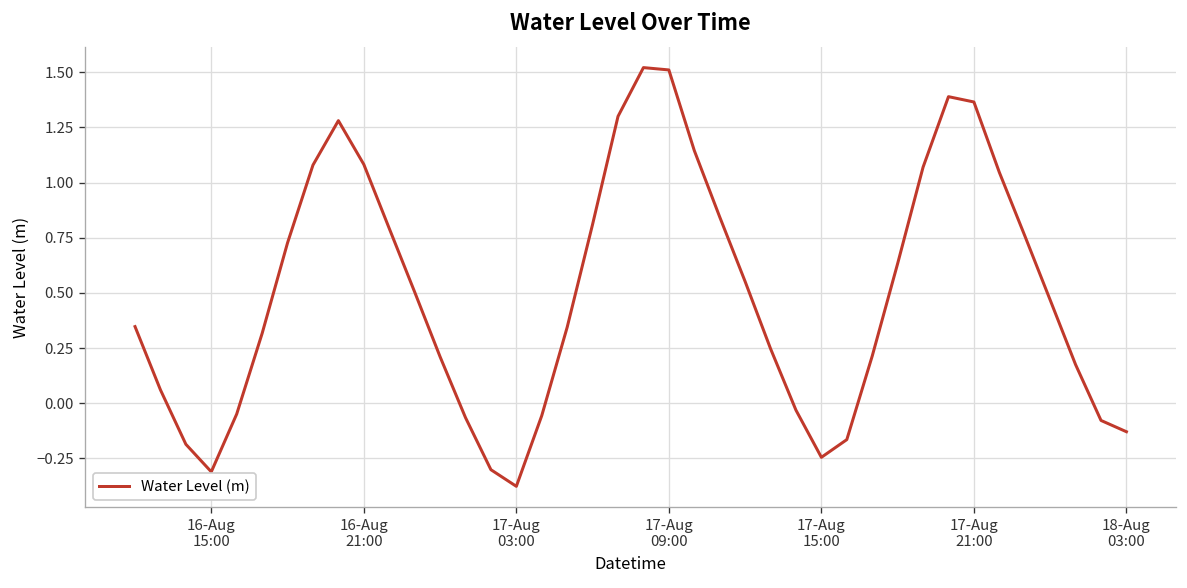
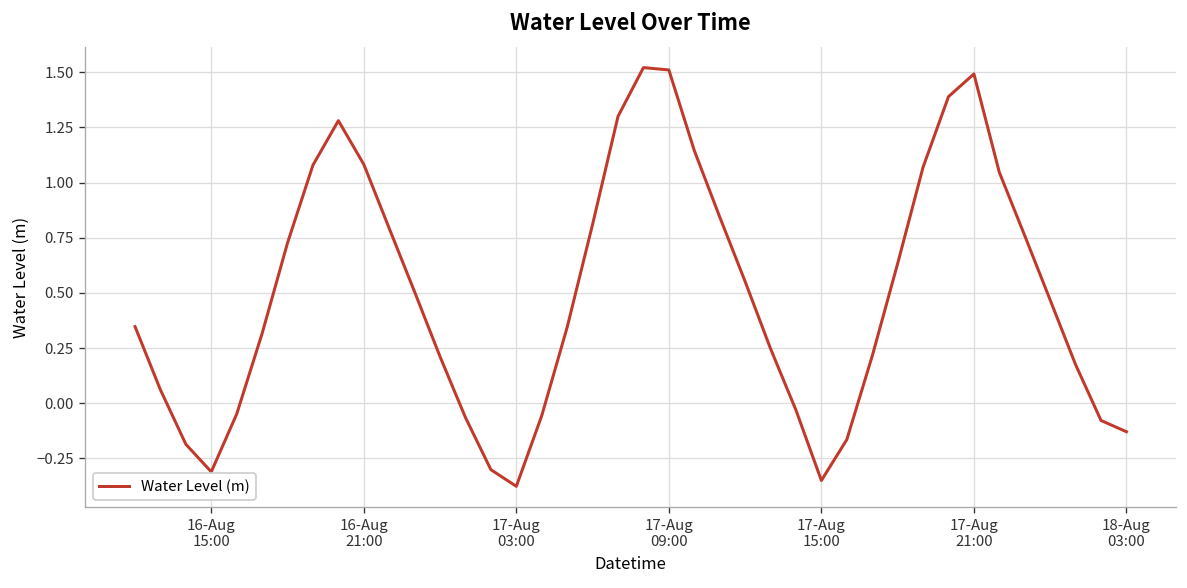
17-Aug 15:00: -0.24 -> -0.35
17-Aug 21:00: 1.37 -> 1.49
